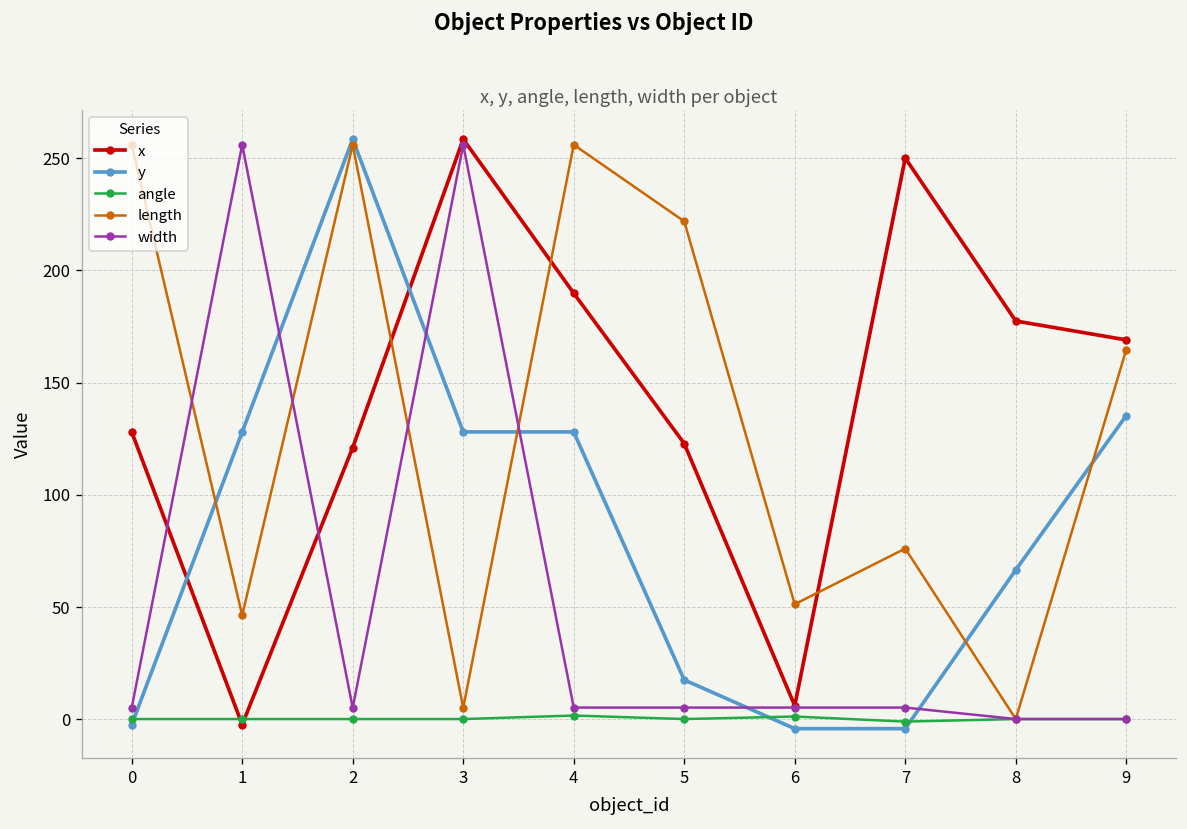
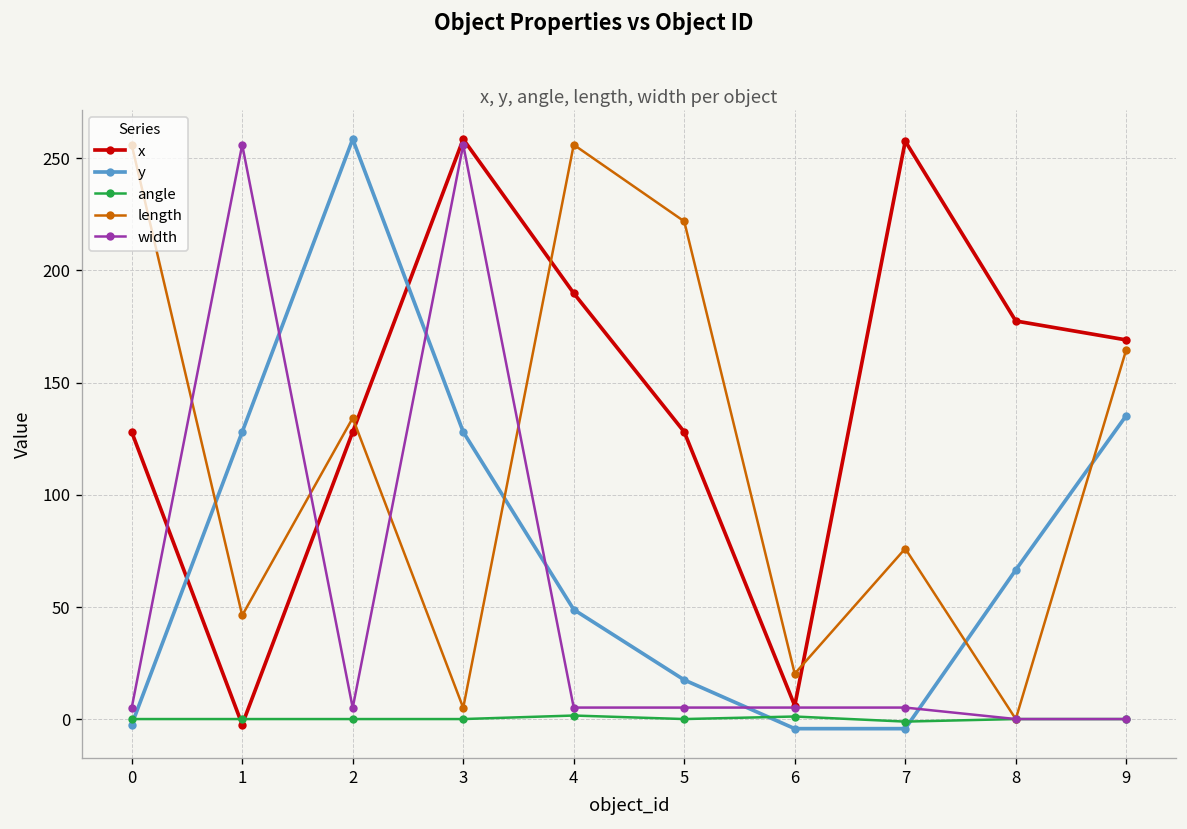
x, 2: 121 -> 128
length, 2: 256 -> 134
y, 4: 128 -> 49
x, 5: 123 -> 128
length, 6: 51 -> 20
x, 7: 250 -> 258
